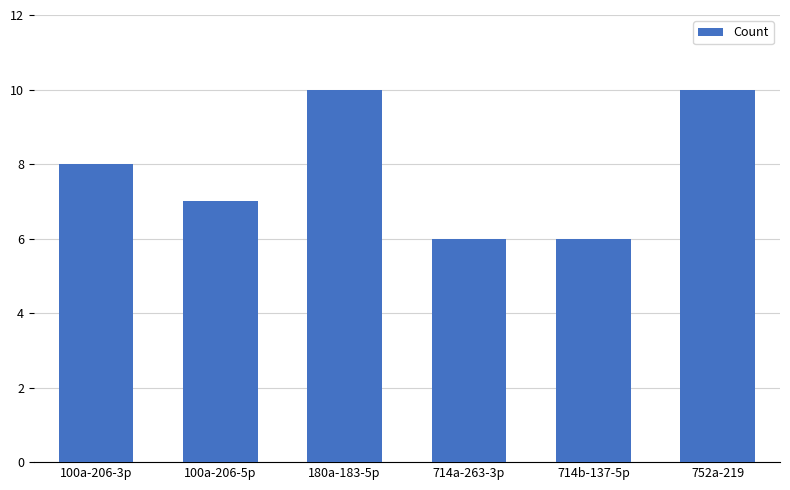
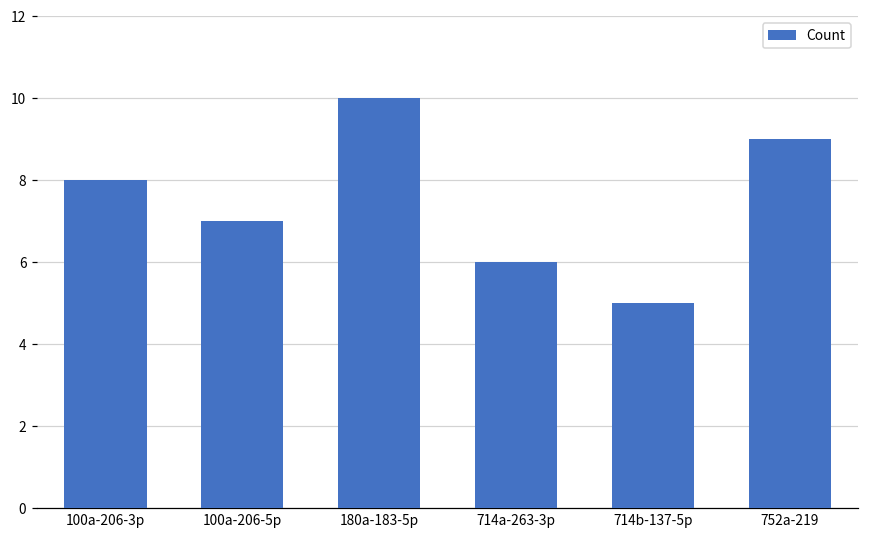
714b-137-5p: 6 -> 5
752a-219: 10 -> 9
